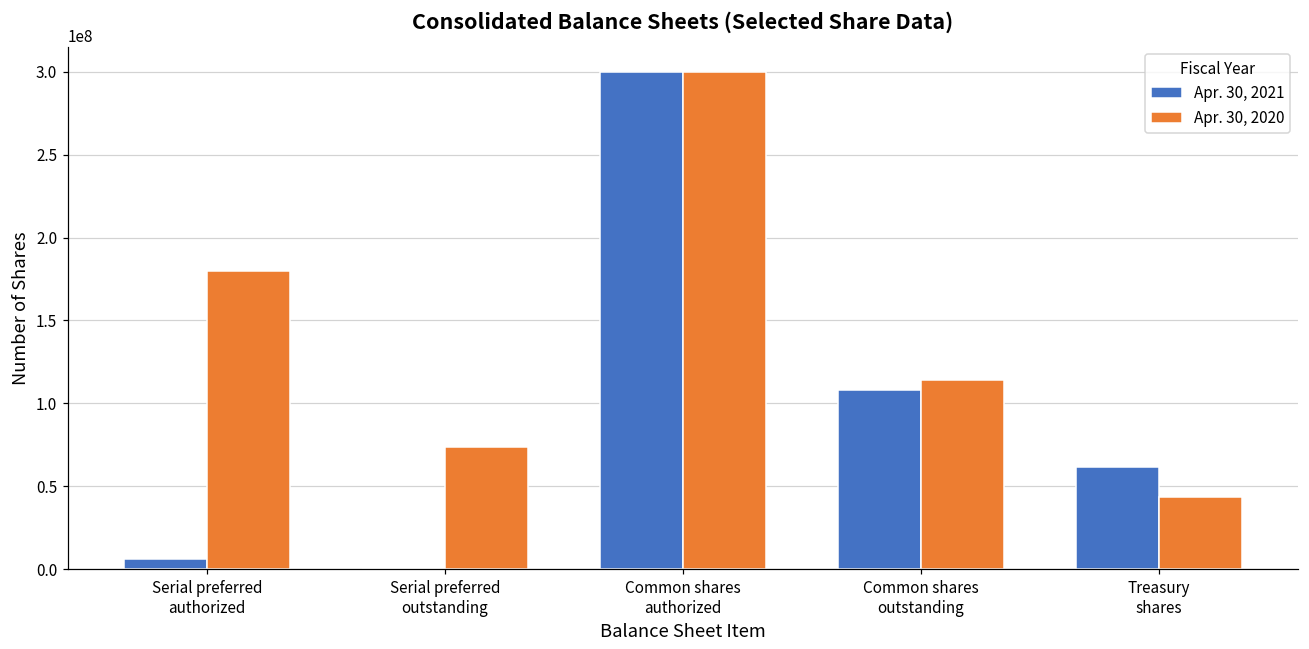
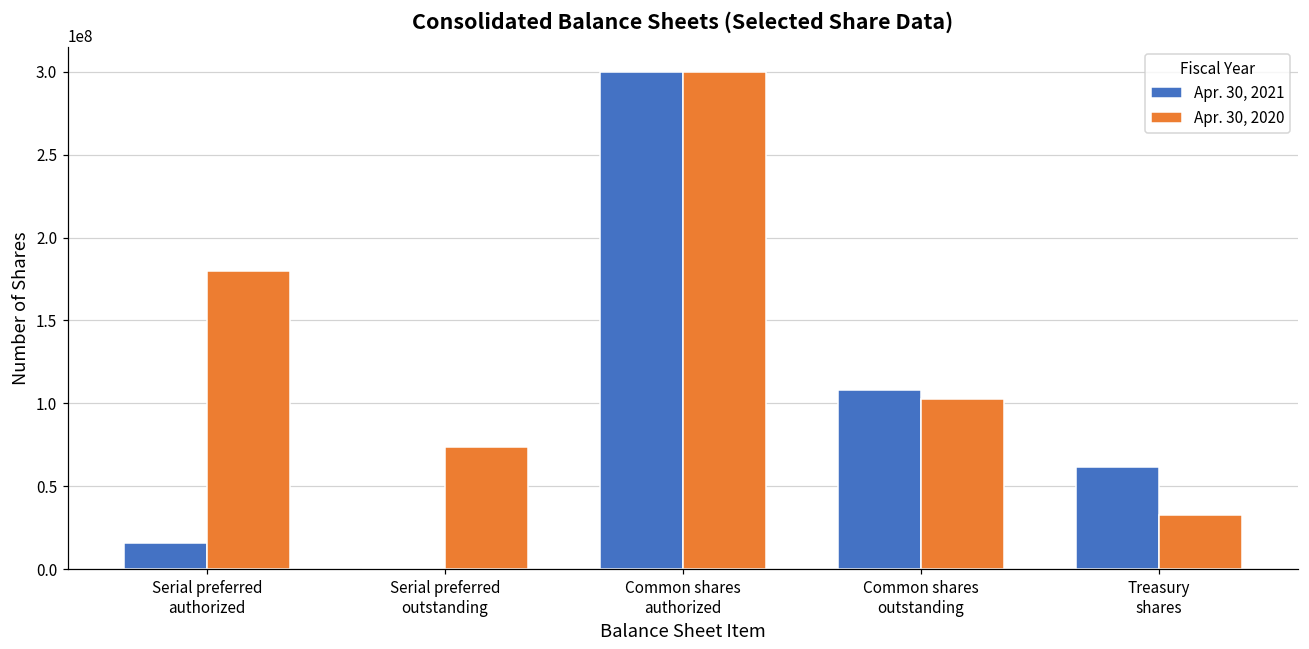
Apr. 30, 2021, Serial preferred authorized: 6000000 -> 16000000
Apr. 30, 2020, Common shares outstanding: 114000000 -> 103000000
Apr. 30, 2020, Treasury shares: 43000000 -> 32000000
